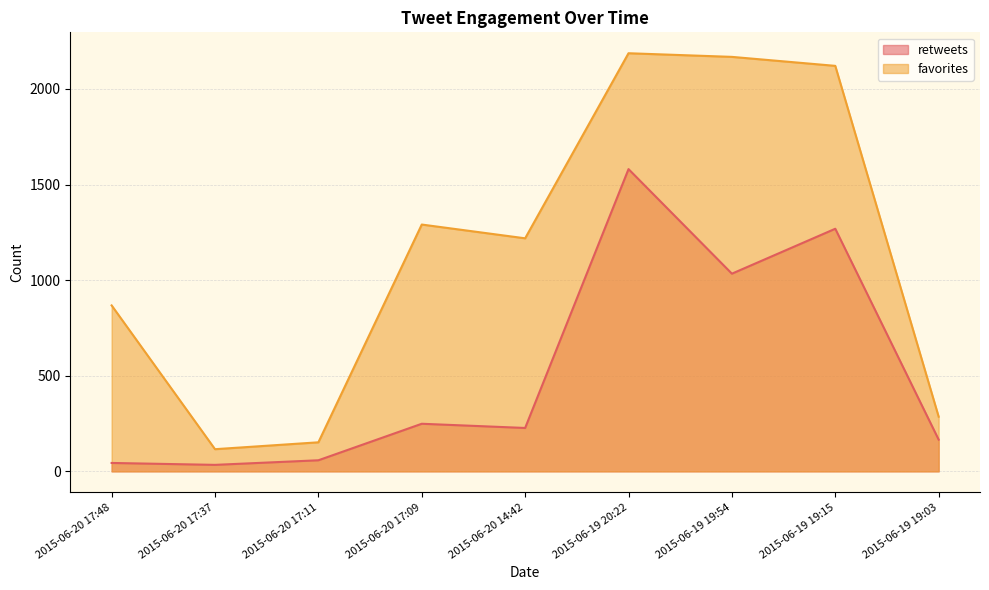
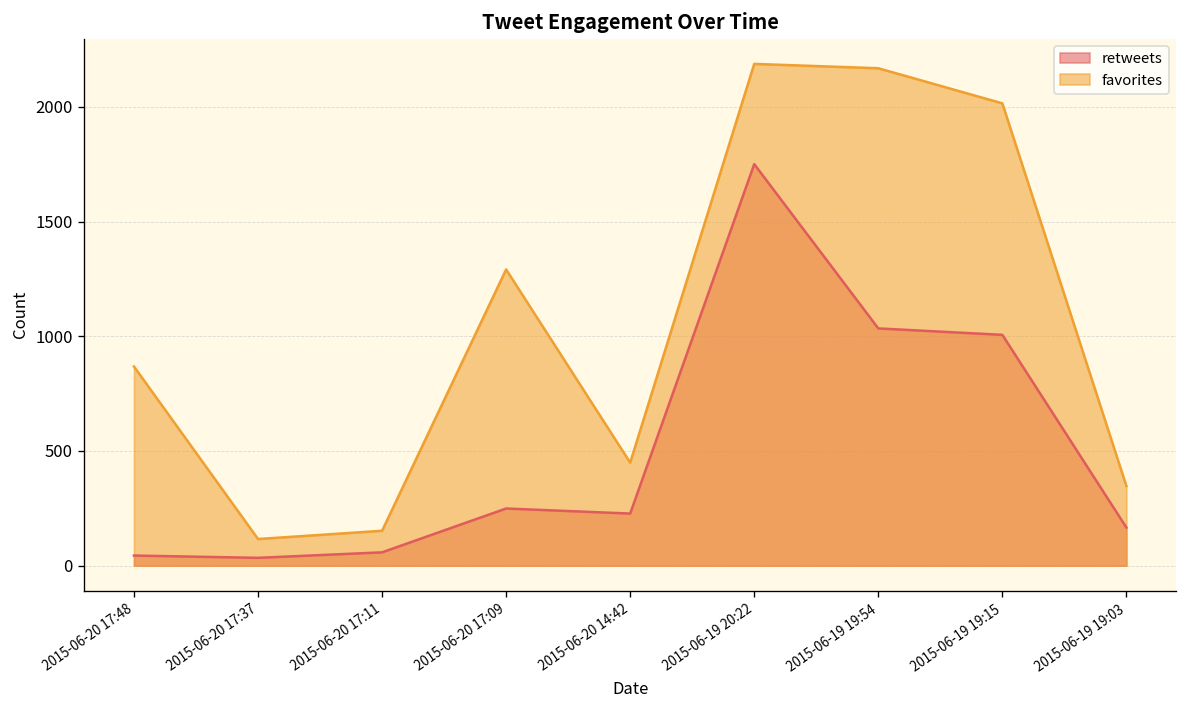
favorites, 2015-06-20 14:42: 1220 -> 450
retweets, 2015-06-19 20:22: 1580 -> 1750
retweets, 2015-06-19 19:15: 1270 -> 1010
favorites, 2015-06-19 19:15: 2120 -> 2020
favorites, 2015-06-19 19:03: 290 -> 350
